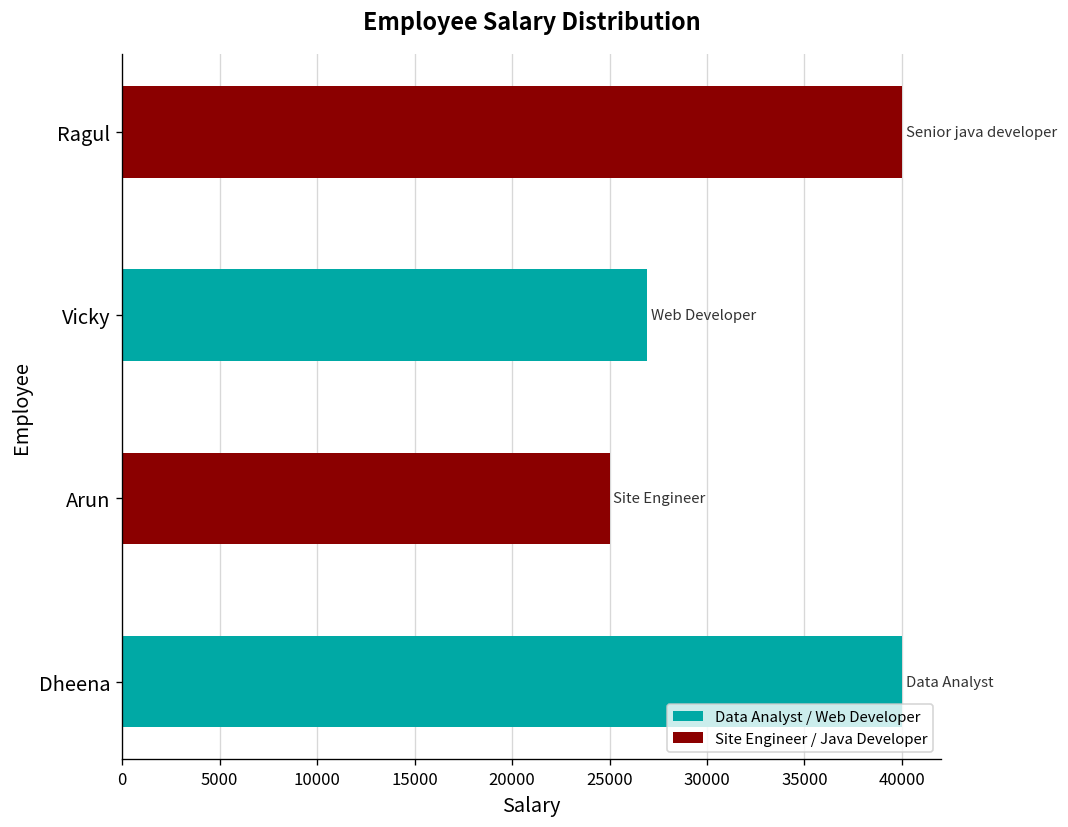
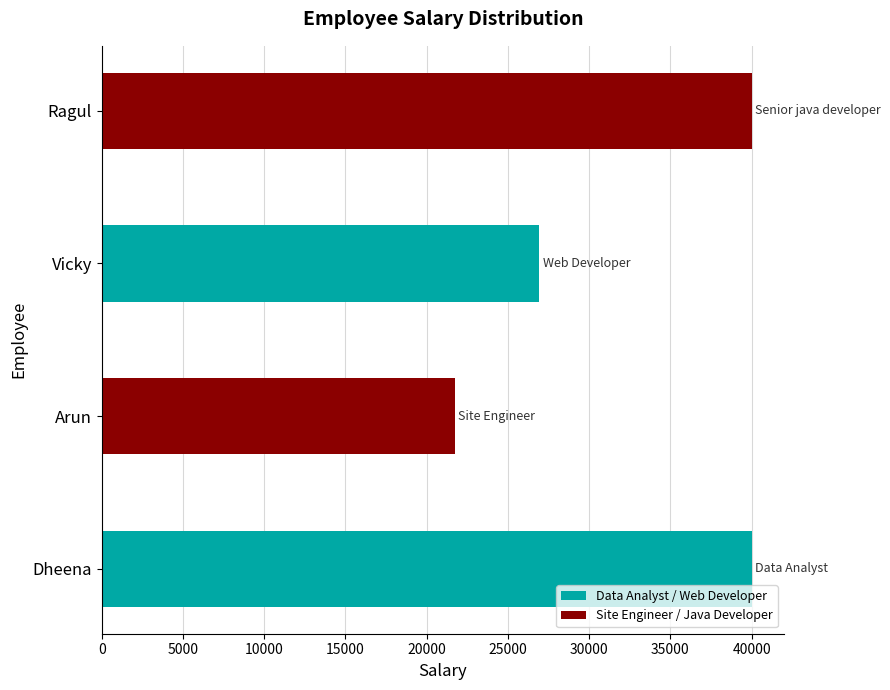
Arun: 25000 -> 21700
